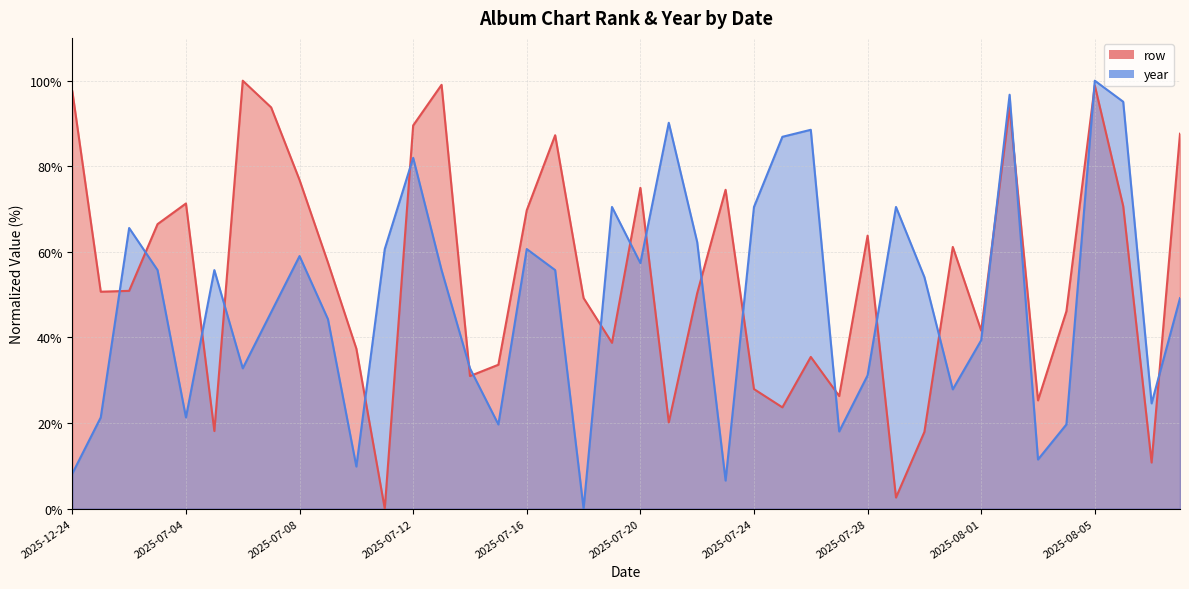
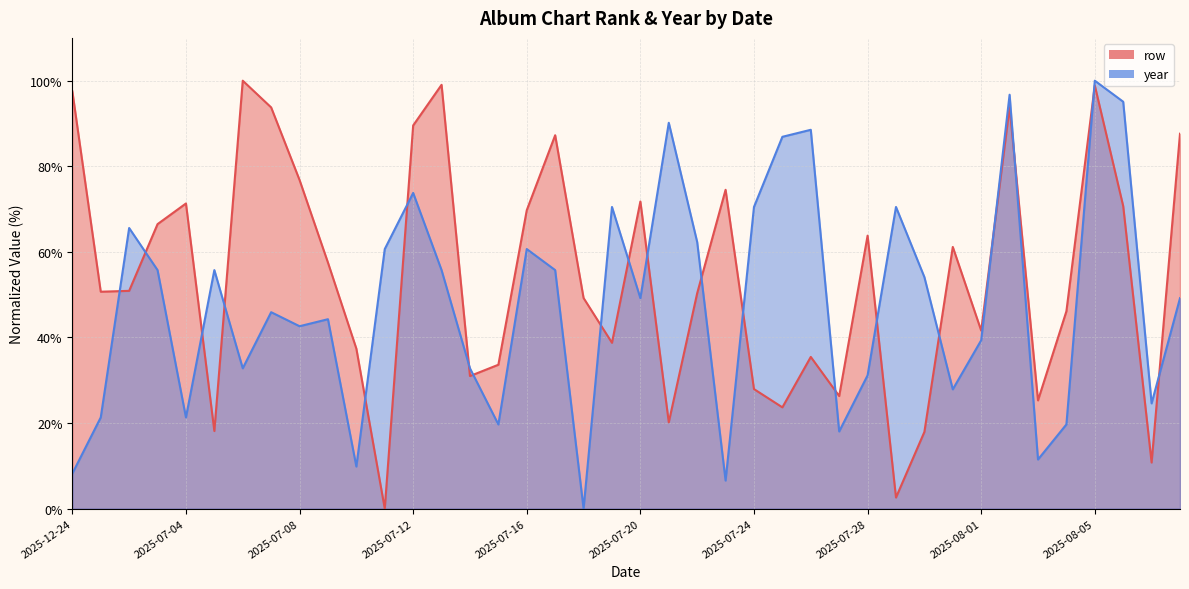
year, 2025-07-08: 59% -> 43%
year, 2025-07-12: 82% -> 74%
row, 2025-07-20: 75% -> 72%
year, 2025-07-20: 57% -> 49%
